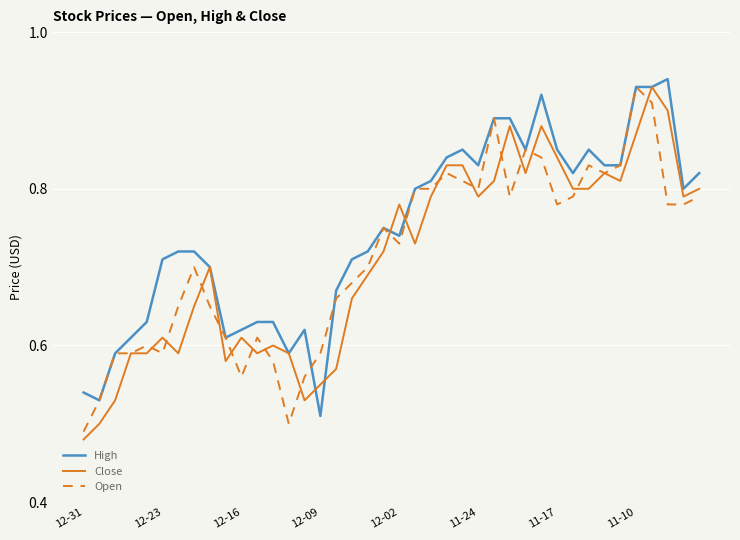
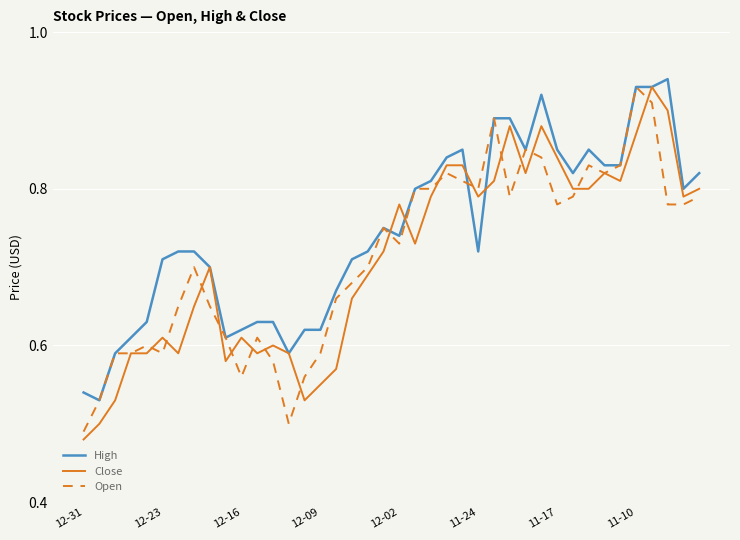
High, 12-09: 0.51 -> 0.62
High, 11-24: 0.83 -> 0.72
